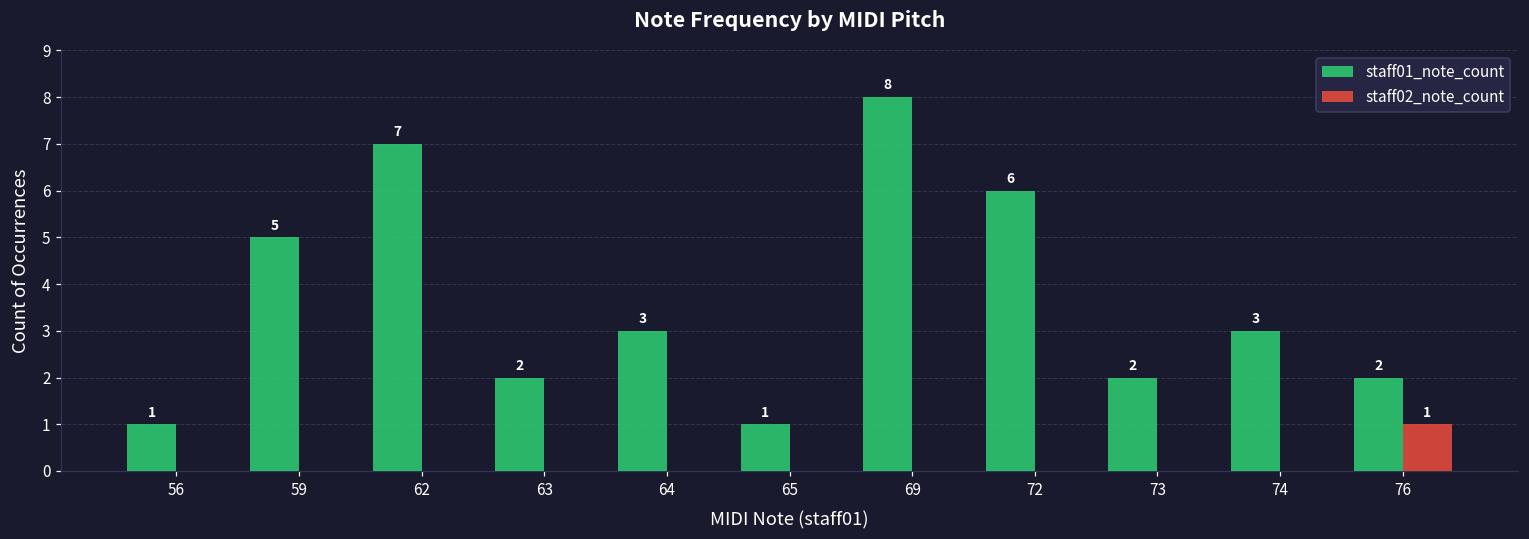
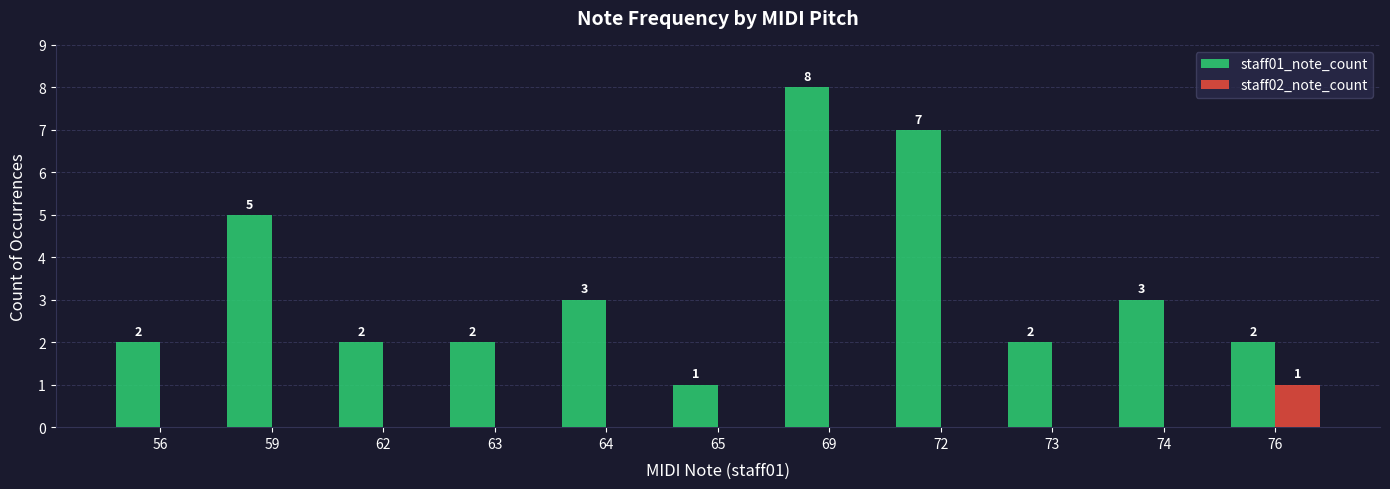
staff01_note_count, 56: 1 -> 2
staff01_note_count, 62: 7 -> 2
staff01_note_count, 72: 6 -> 7
